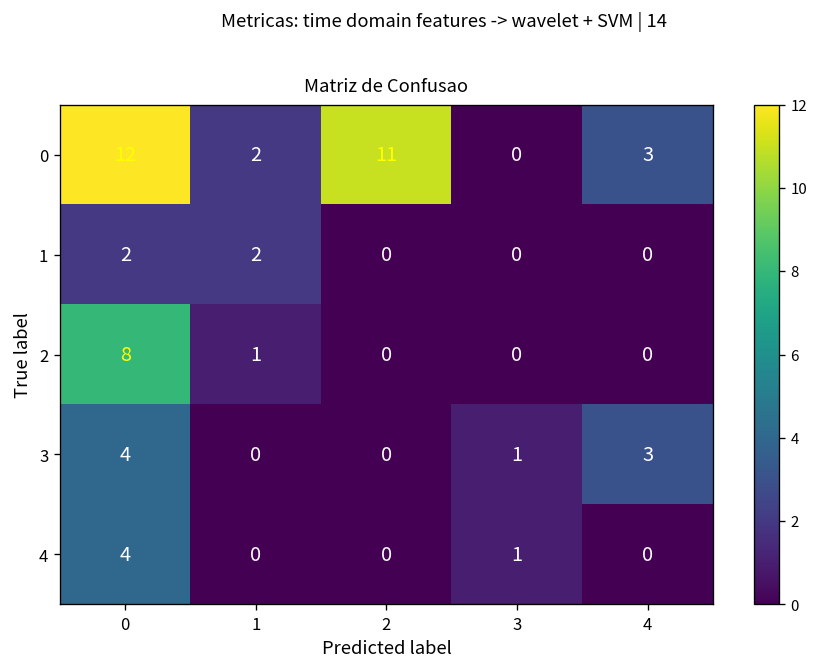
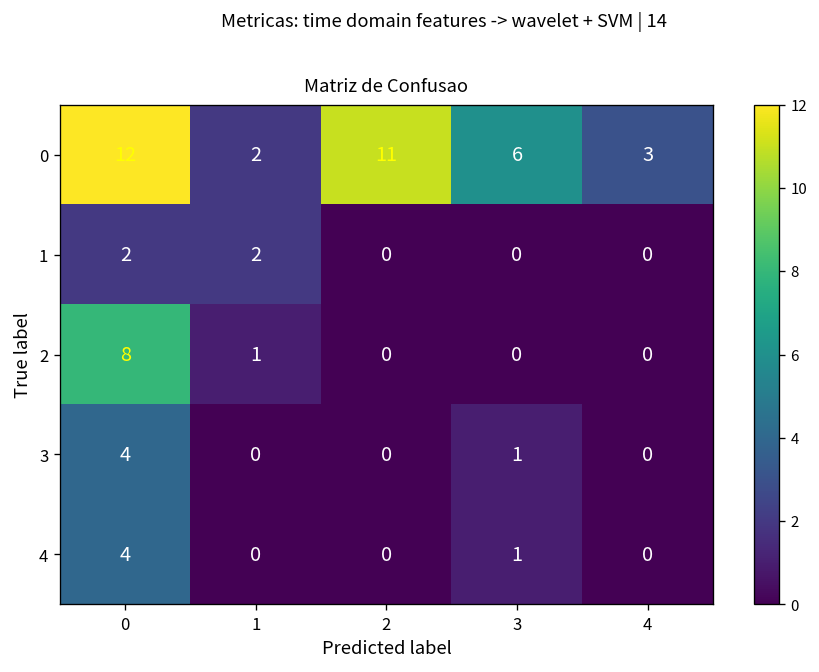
0, 3: 0 -> 6
3, 4: 3 -> 0
